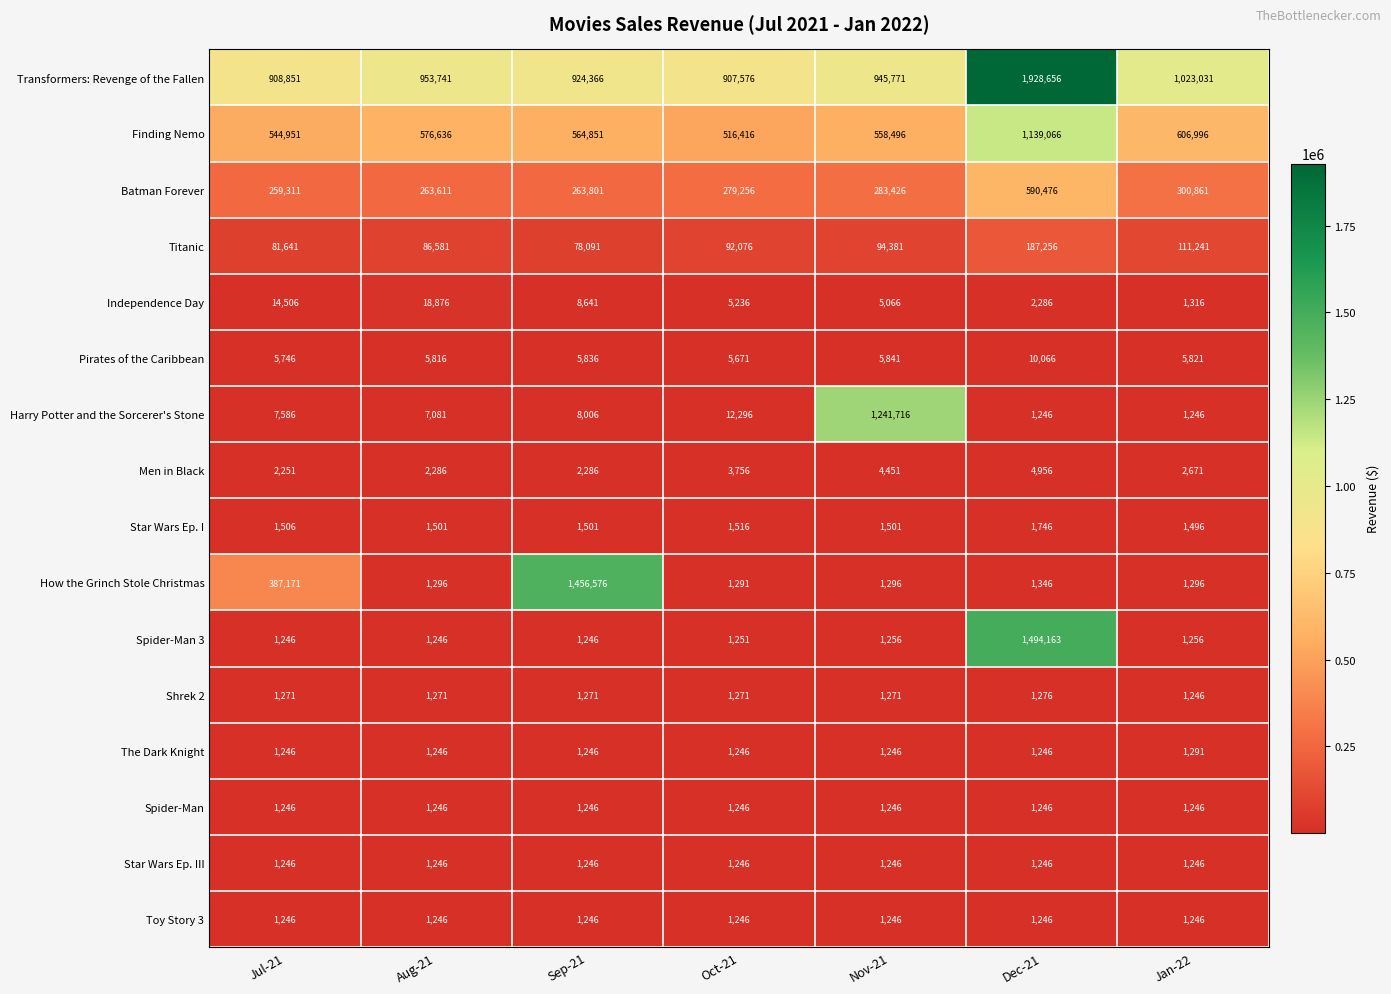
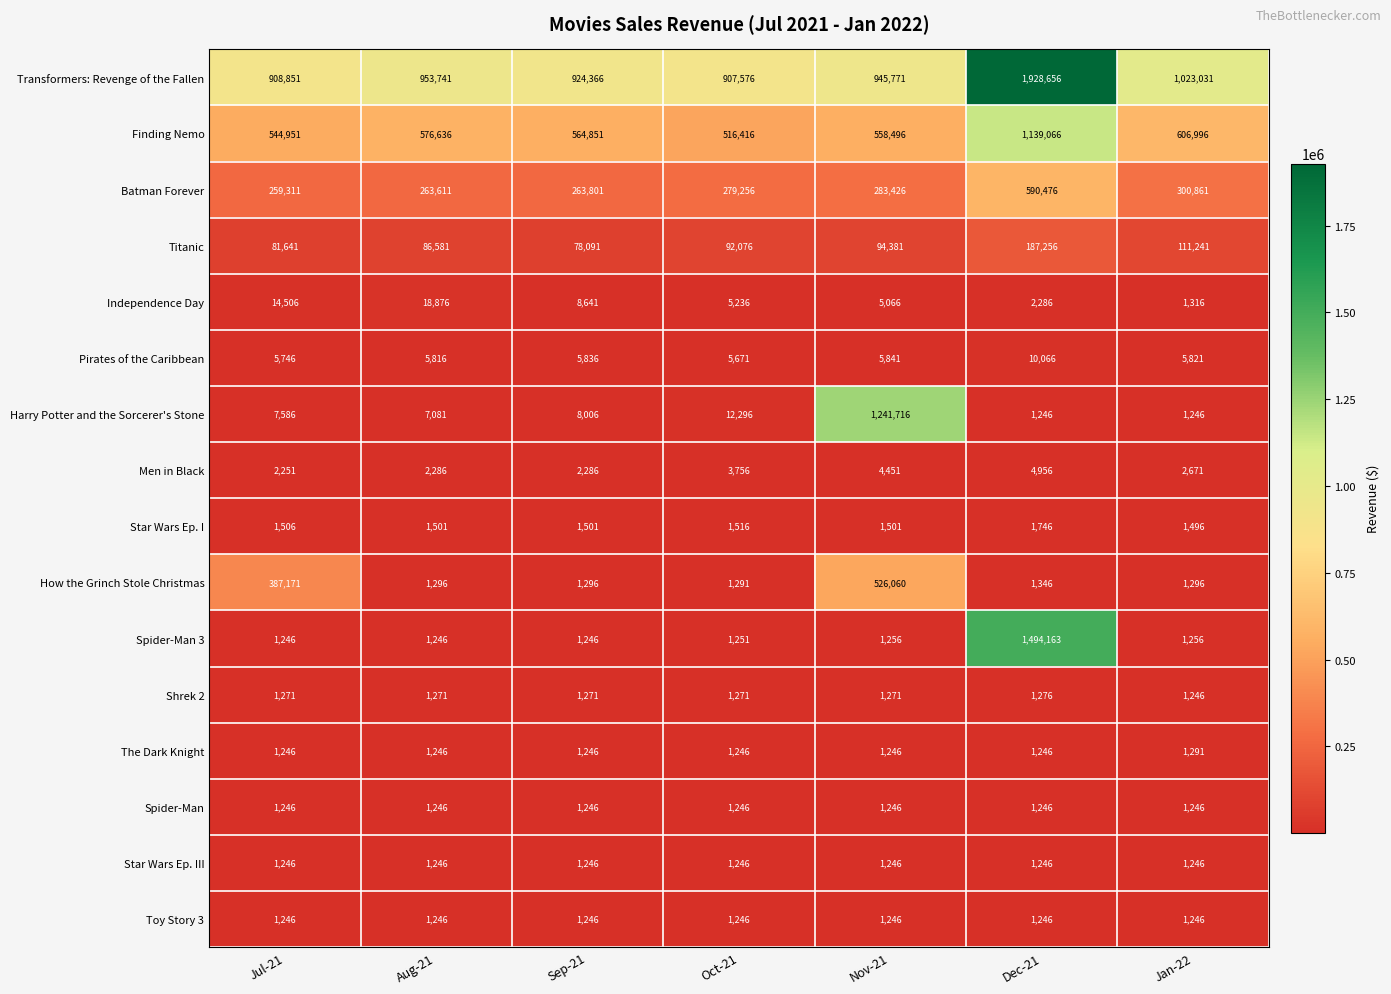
How the Grinch Stole Christmas, Sep-21: 1,456,576 -> 1,296
How the Grinch Stole Christmas, Nov-21: 1,296 -> 526,060
